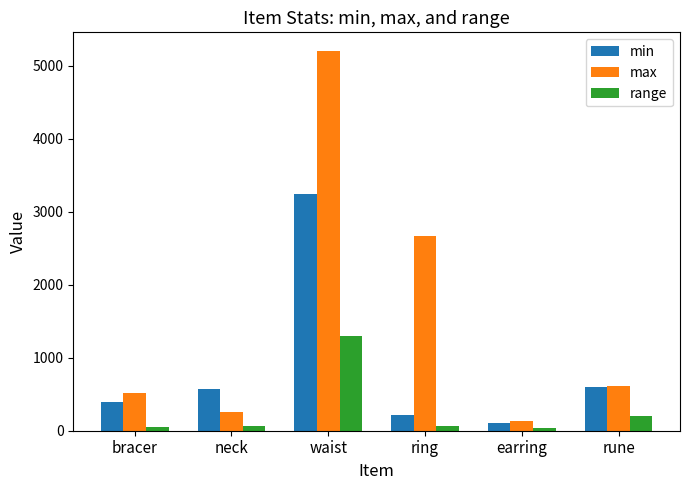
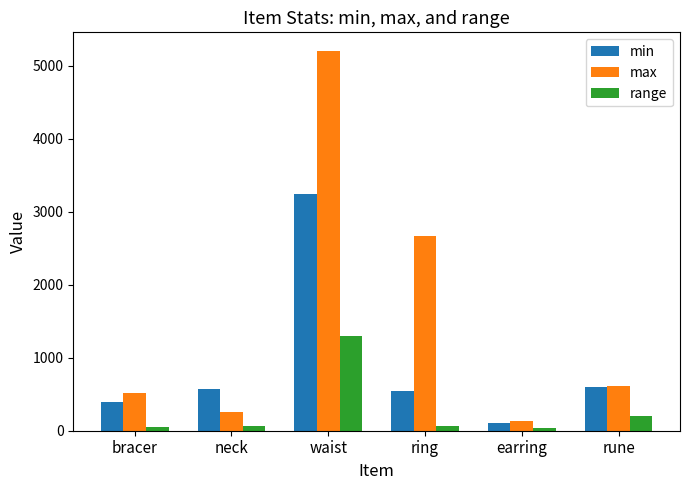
min, ring: 200 -> 600
